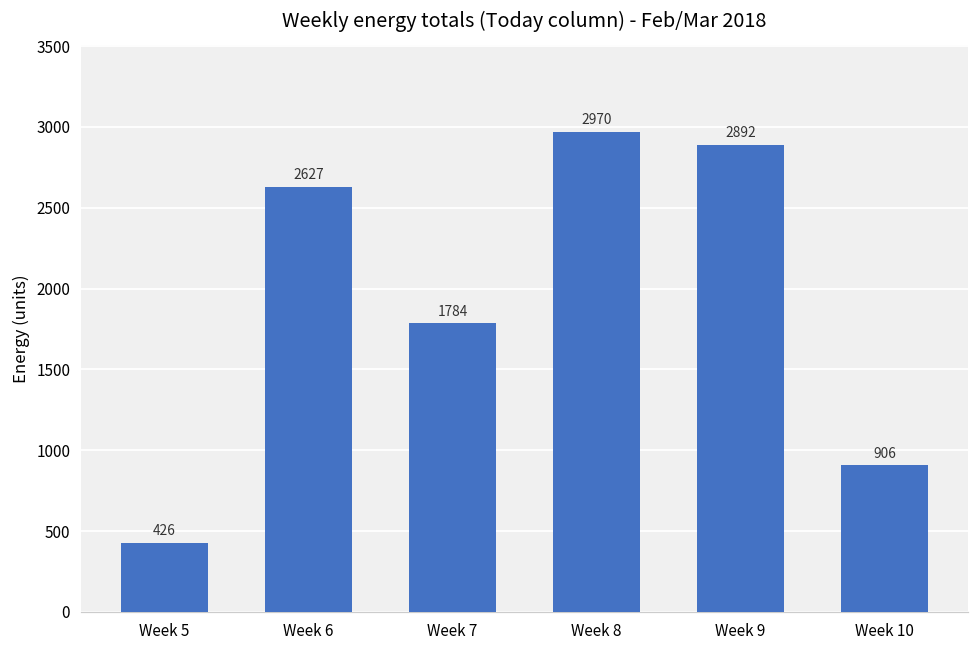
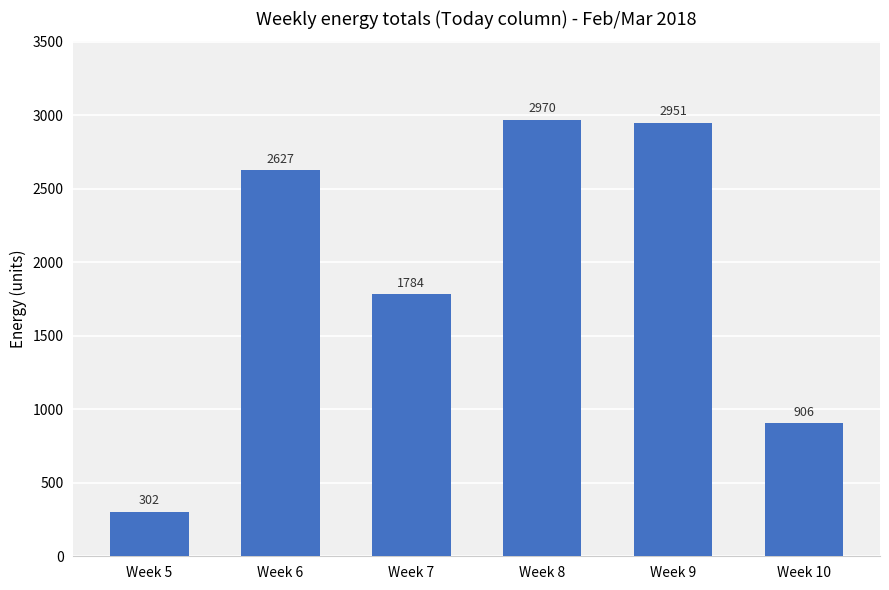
Week 5: 426 -> 302
Week 9: 2892 -> 2951
